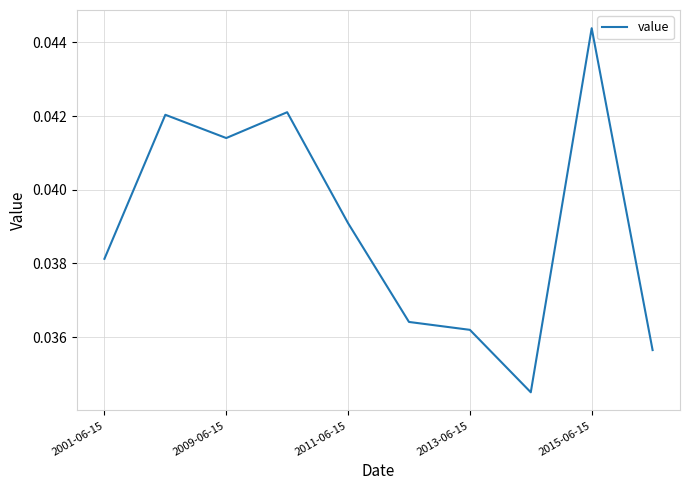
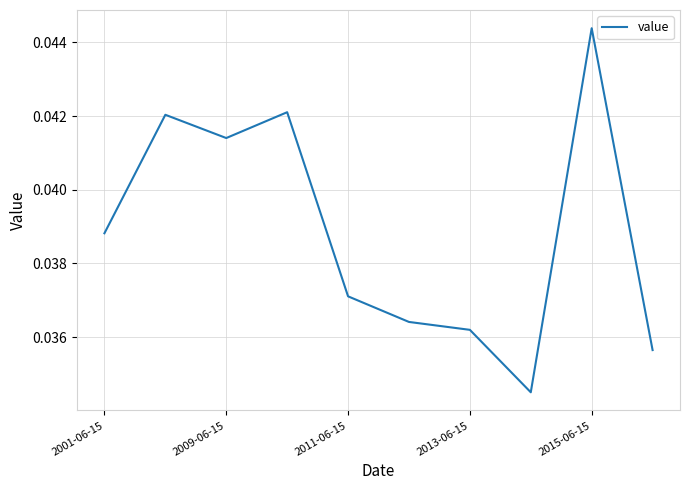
2001-06-15: 0.0381 -> 0.0388
2011-06-15: 0.0391 -> 0.0371
